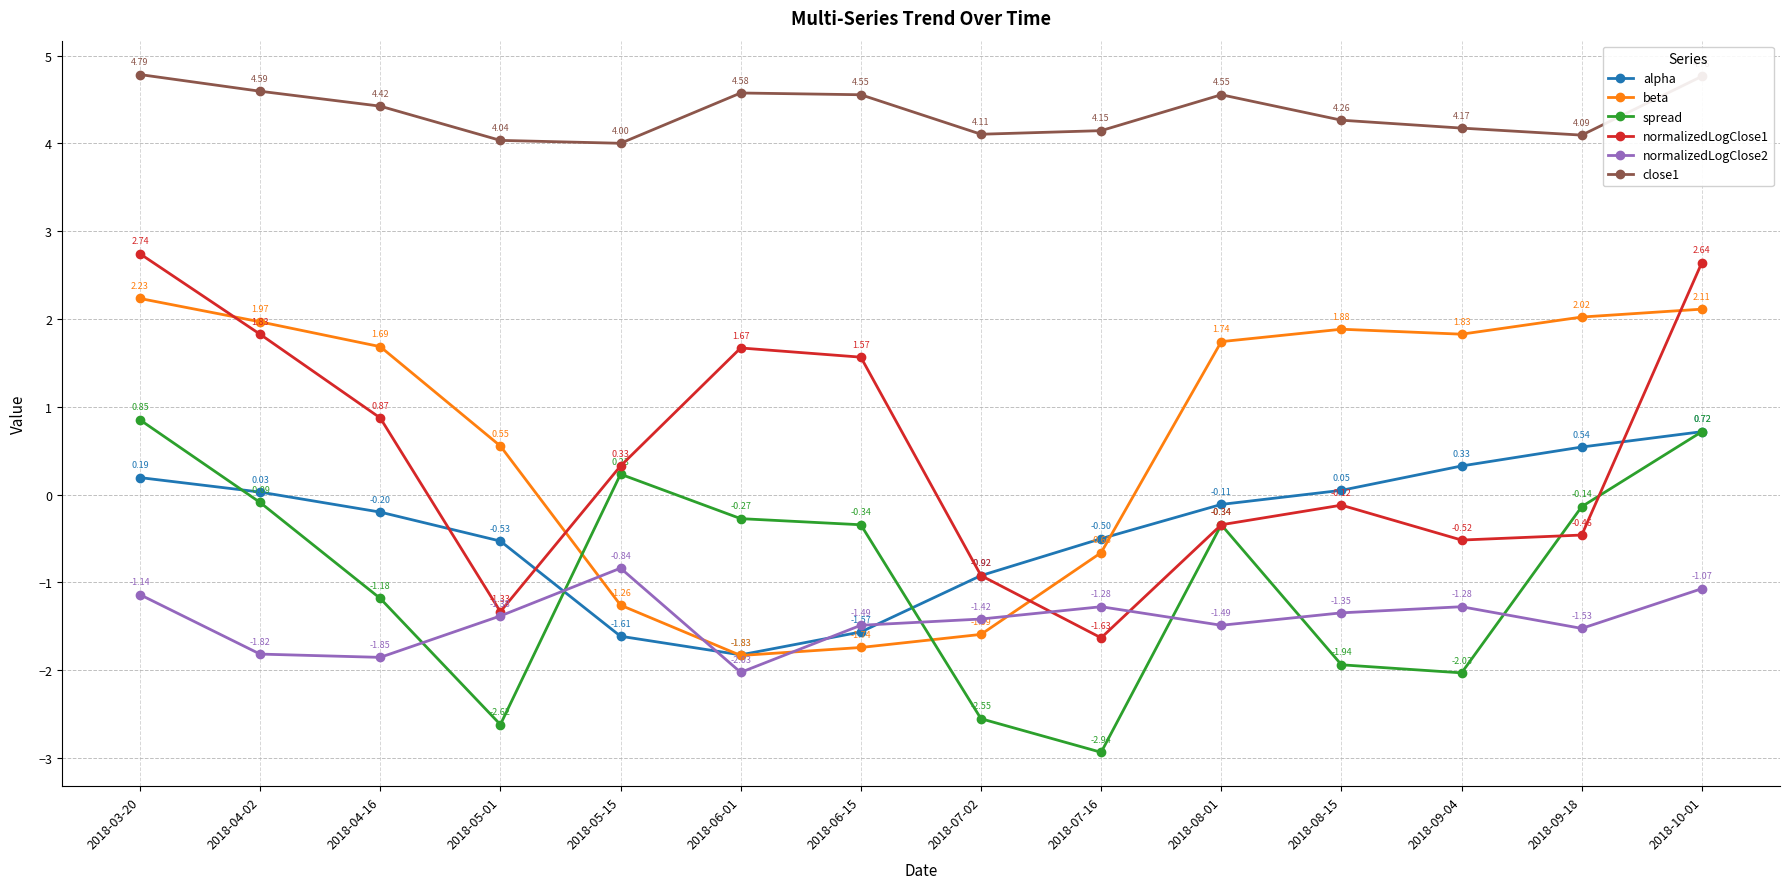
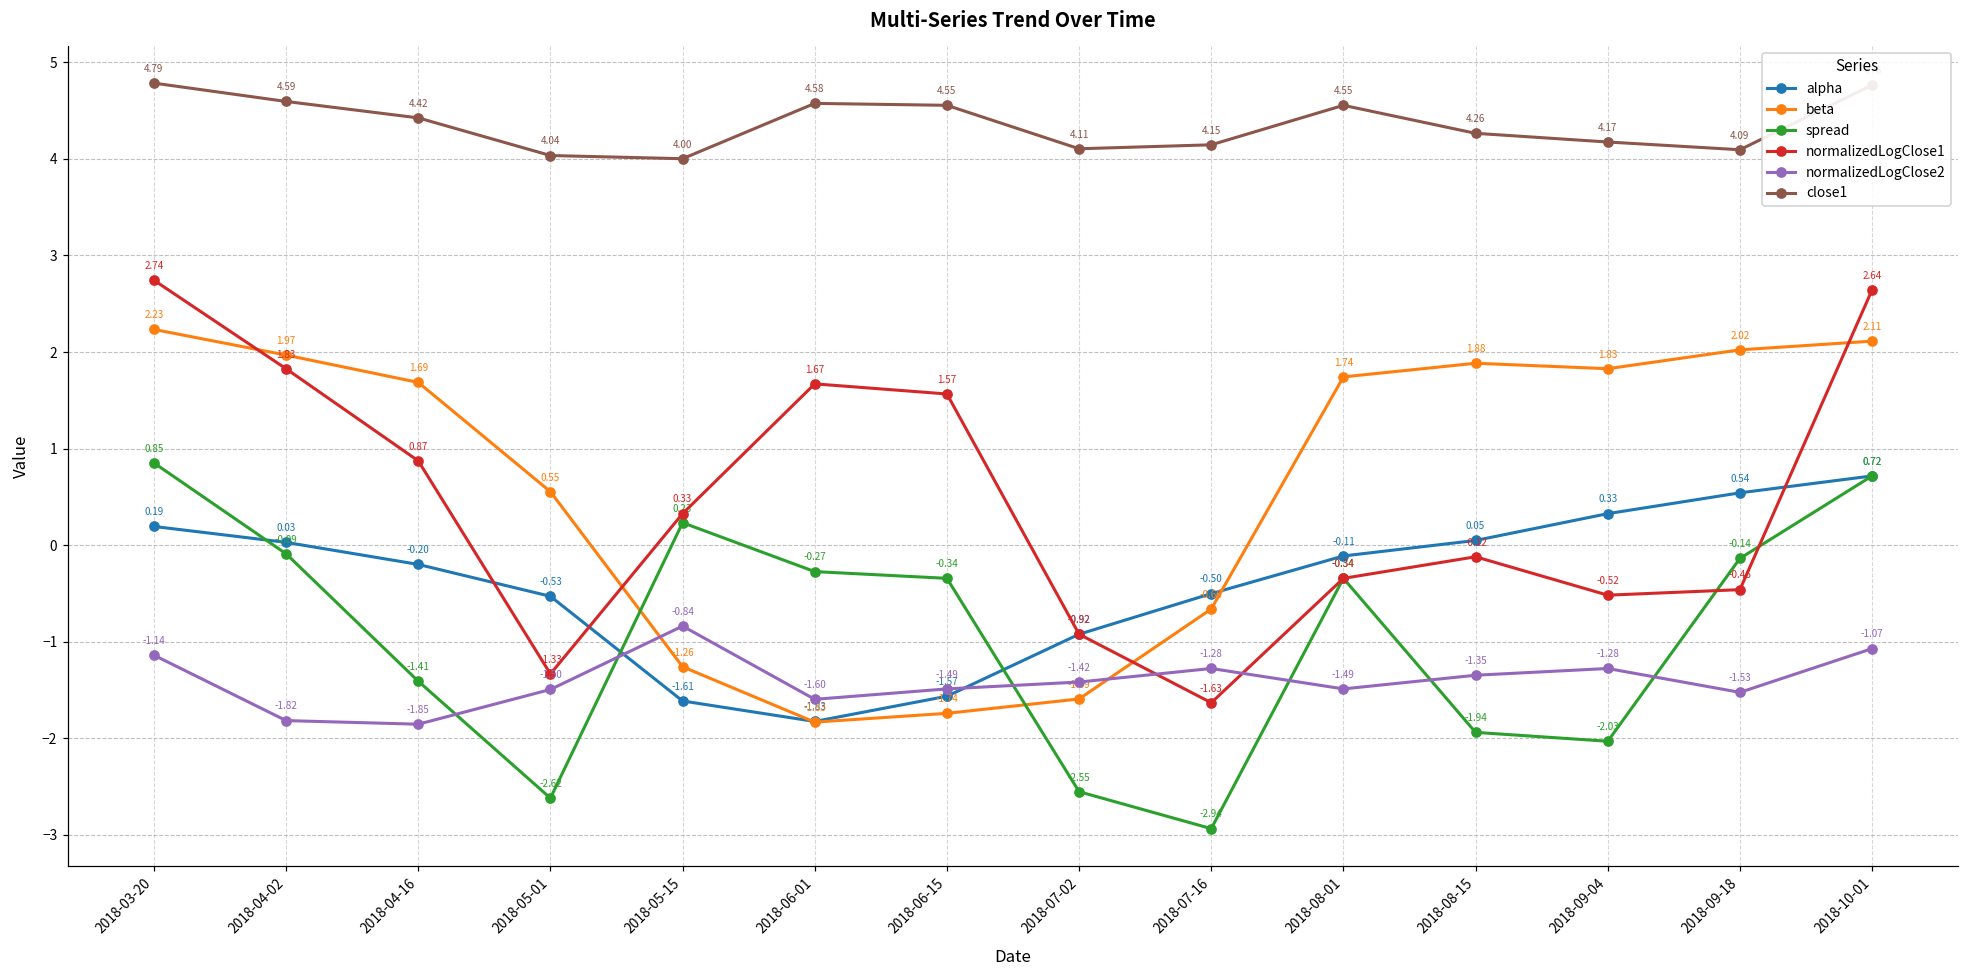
spread, 2018-04-16: -1.18 -> -1.41
normalizedLogClose2, 2018-05-01: -1.38 -> -1.50
normalizedLogClose2, 2018-06-01: -2.03 -> -1.60
